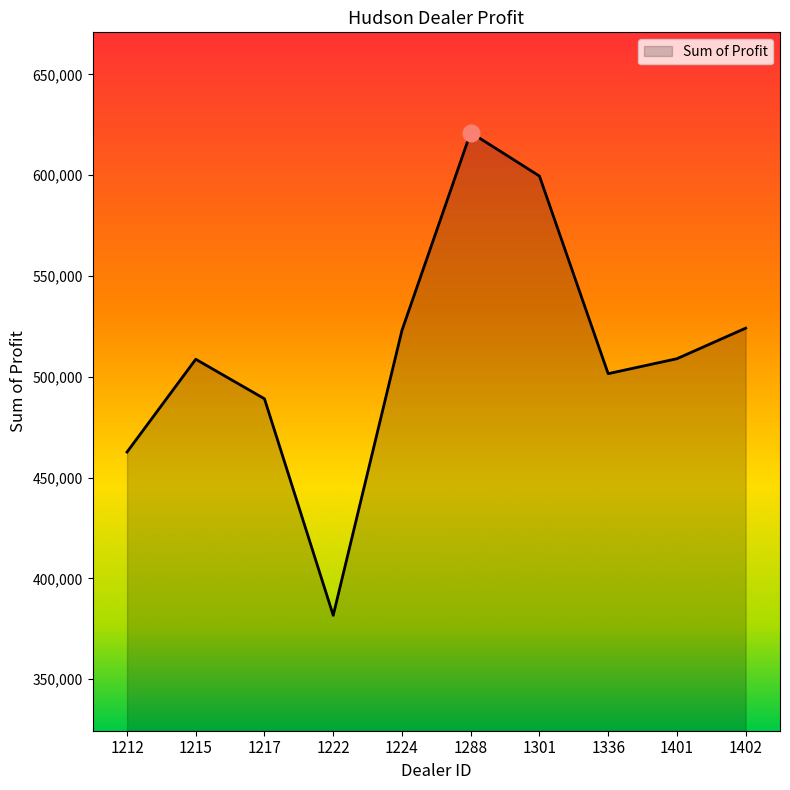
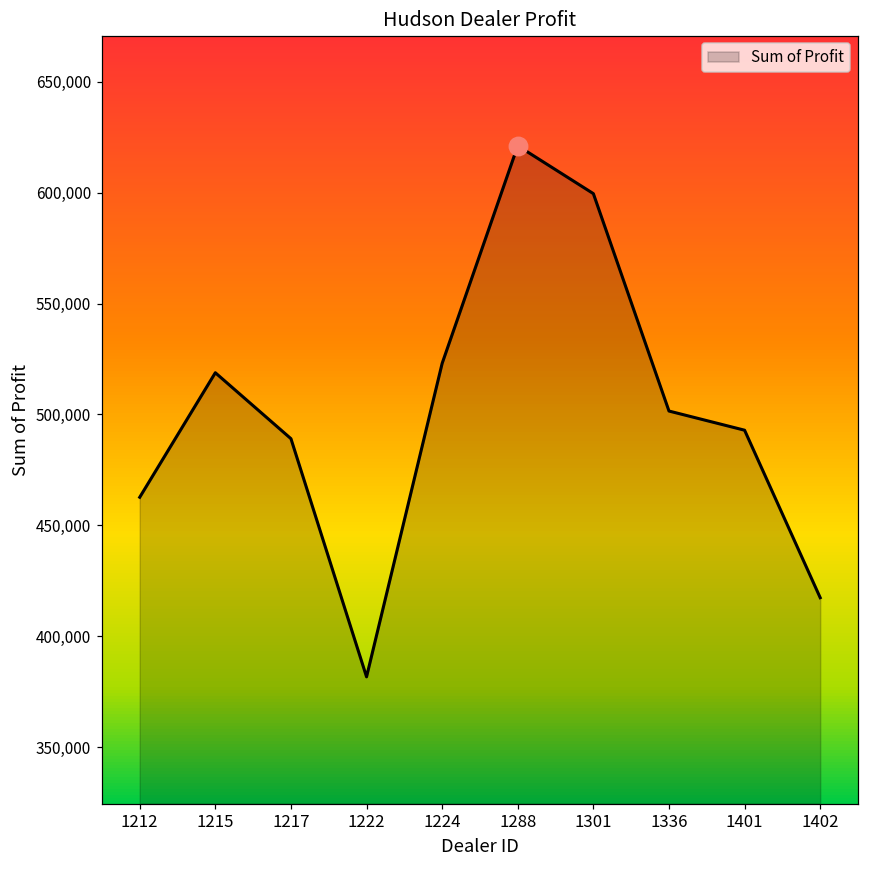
Sum of Profit, 1215: 509,000 -> 519,000
Sum of Profit, 1401: 509,000 -> 493,000
Sum of Profit, 1402: 524,000 -> 417,000
